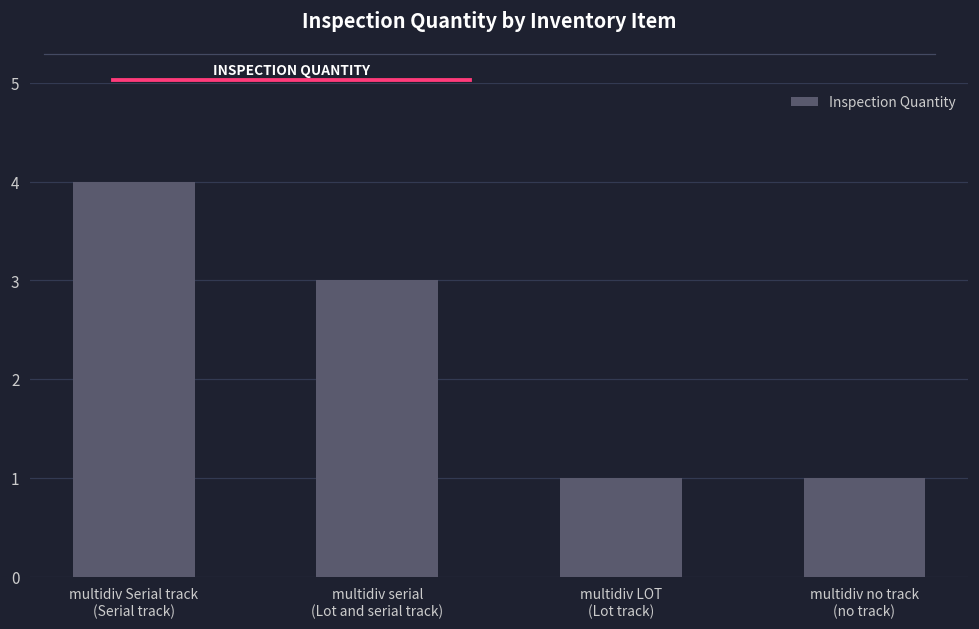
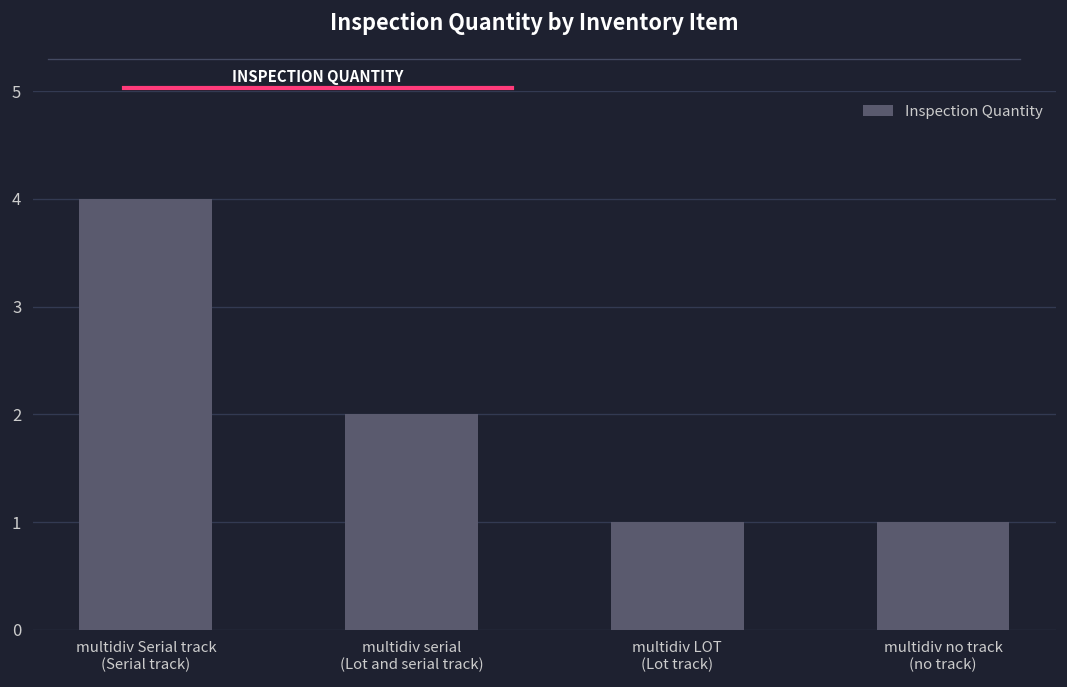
multidiv serial (Lot and serial track): 3 -> 2
